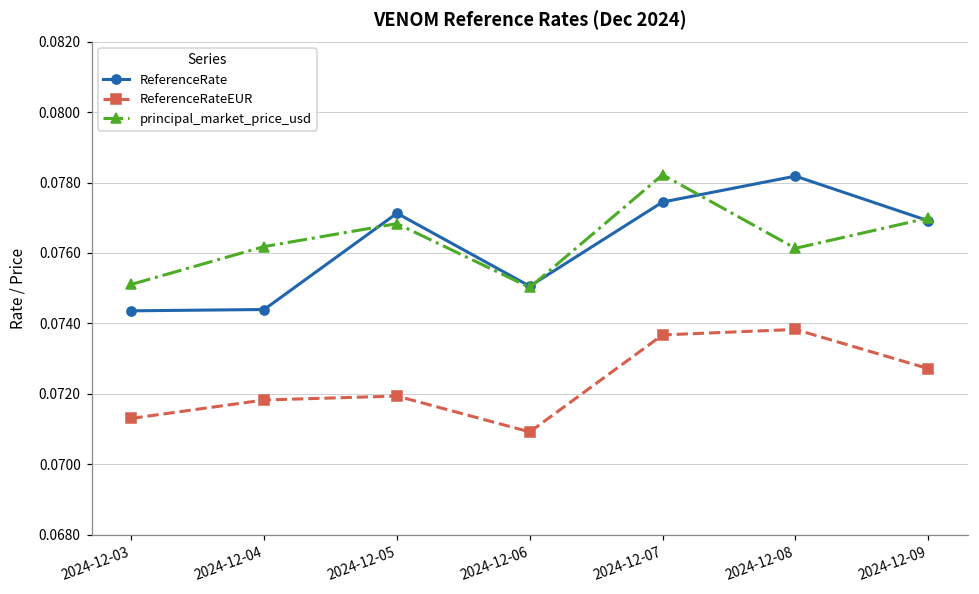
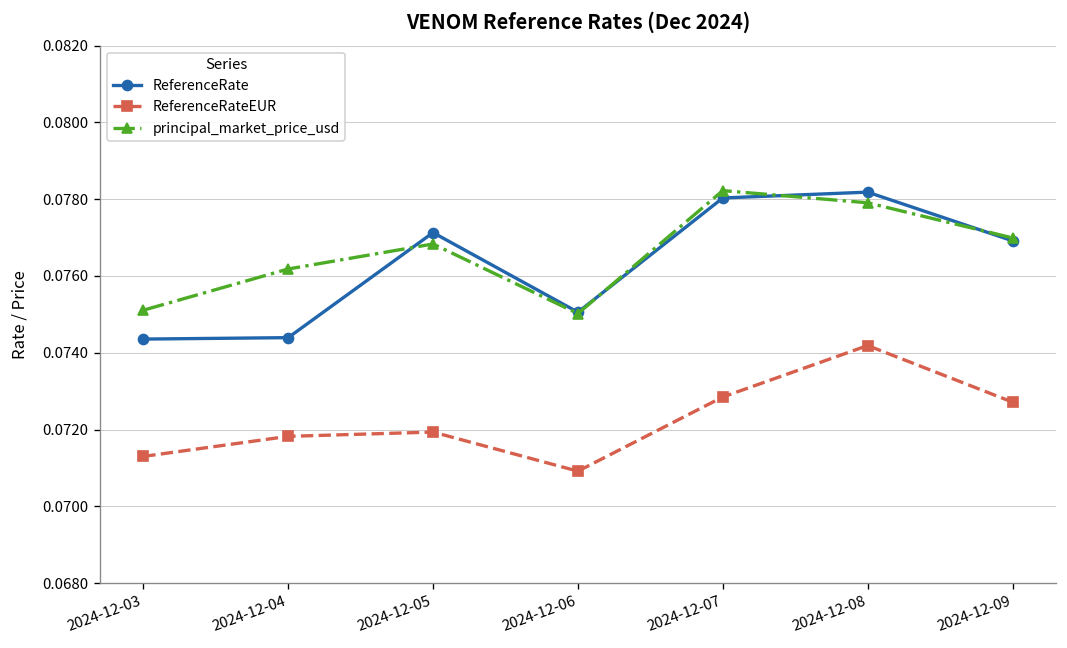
ReferenceRate, 2024-12-07: 0.0774 -> 0.0780
ReferenceRateEUR, 2024-12-07: 0.0737 -> 0.0728
ReferenceRateEUR, 2024-12-08: 0.0738 -> 0.0742
principal_market_price_usd, 2024-12-08: 0.0761 -> 0.0779
